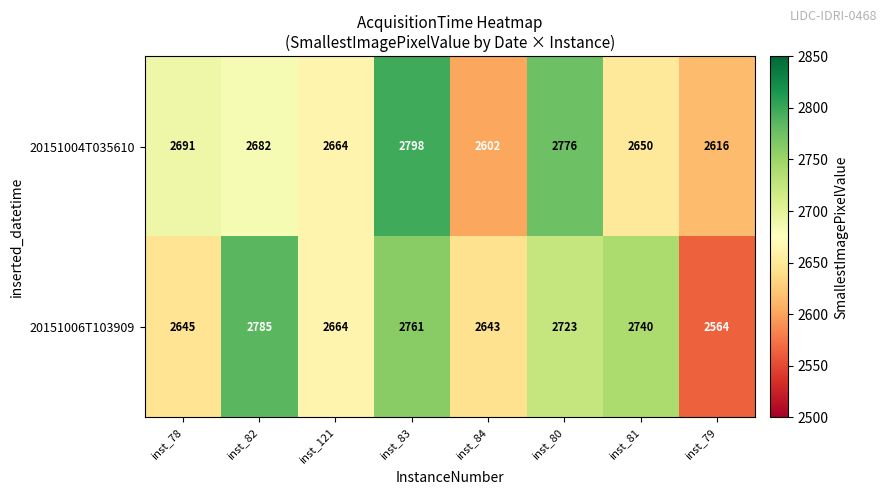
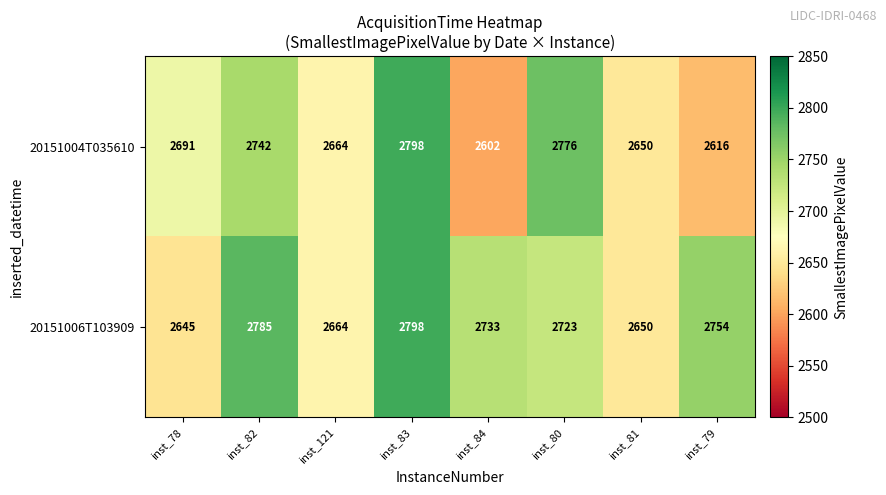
20151004T035610, inst_82: 2682 -> 2742
20151006T103909, inst_83: 2761 -> 2798
20151006T103909, inst_84: 2643 -> 2733
20151006T103909, inst_81: 2740 -> 2650
20151006T103909, inst_79: 2564 -> 2754
